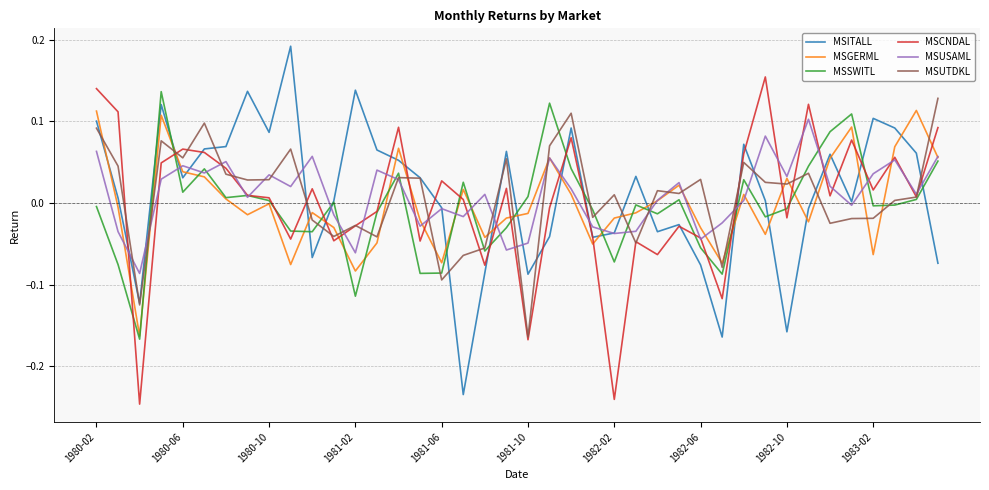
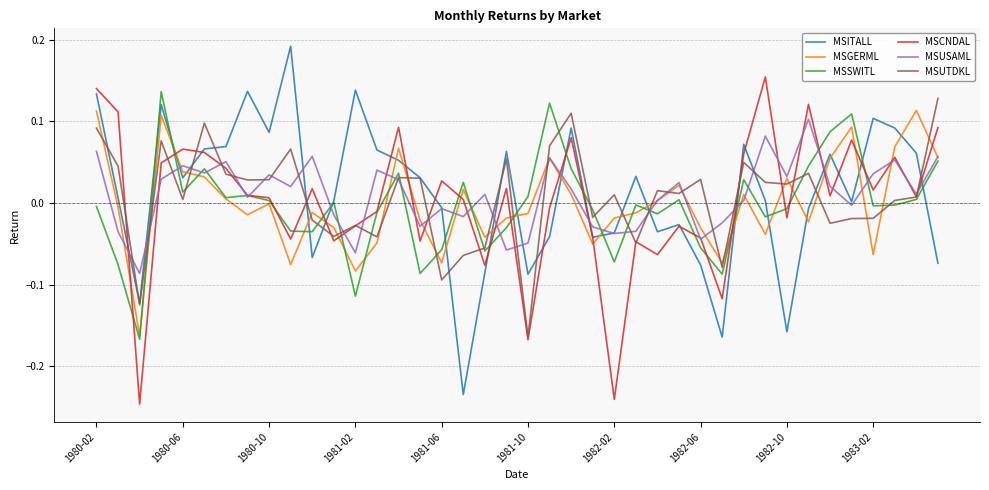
MSITALL, 1980-02: 0.10 -> 0.13
MSUTDKL, 1980-06: 0.06 -> 0.00
MSSWITL, 1981-06: -0.09 -> -0.06
